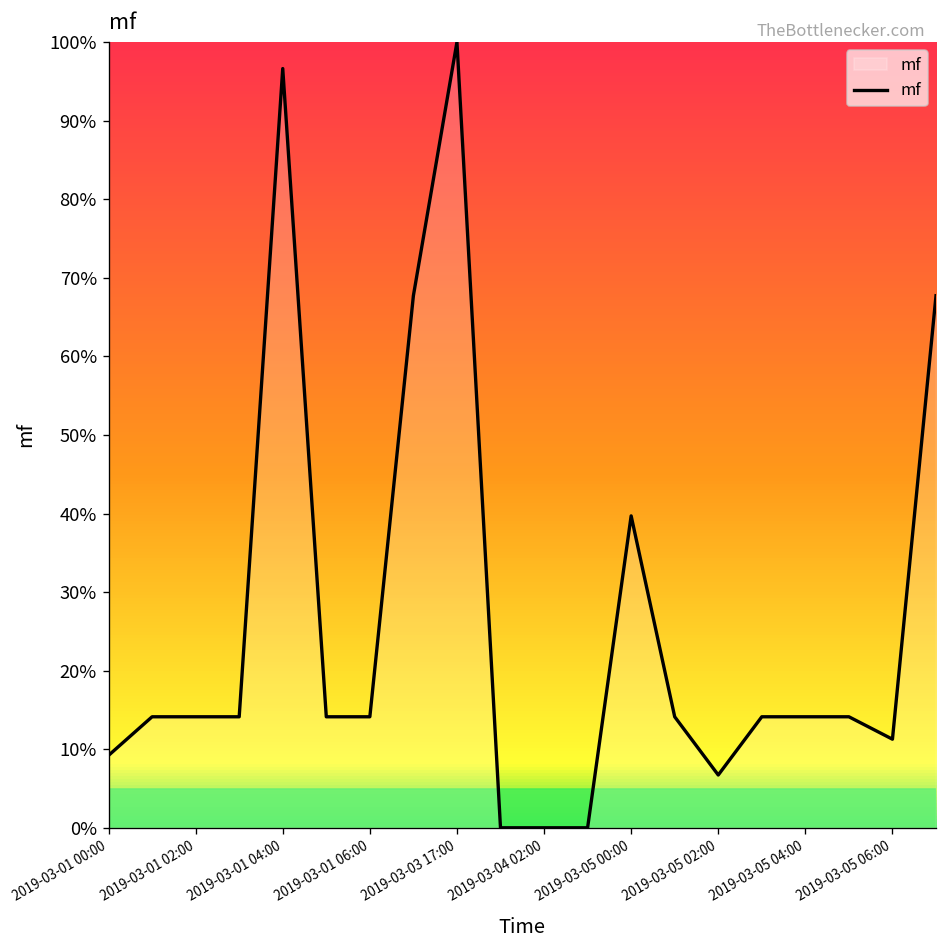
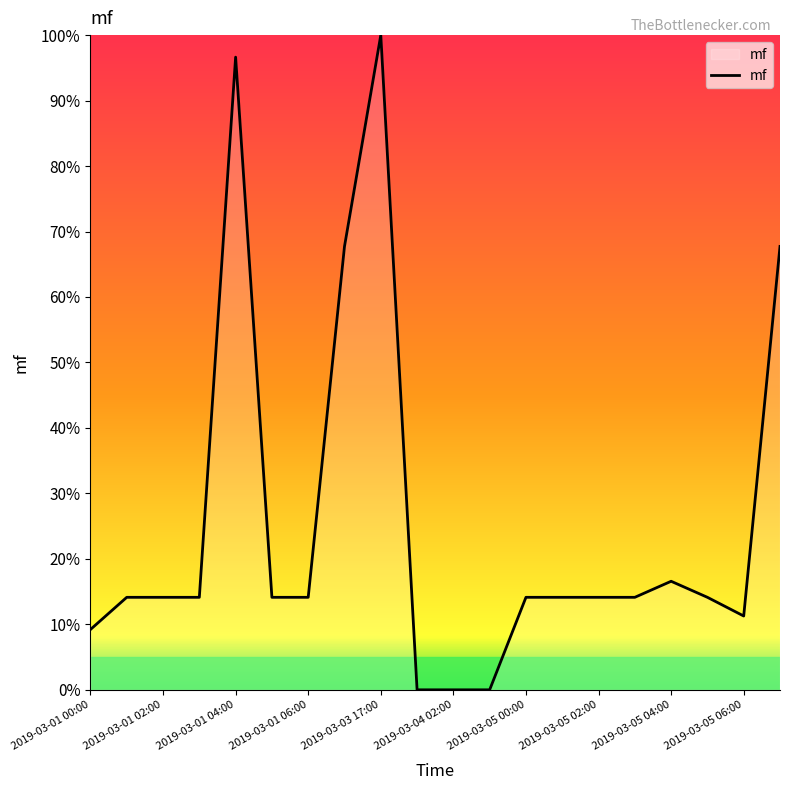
2019-03-05 00:00: 40% -> 14%
2019-03-05 02:00: 7% -> 14%
2019-03-05 04:00: 14% -> 17%
